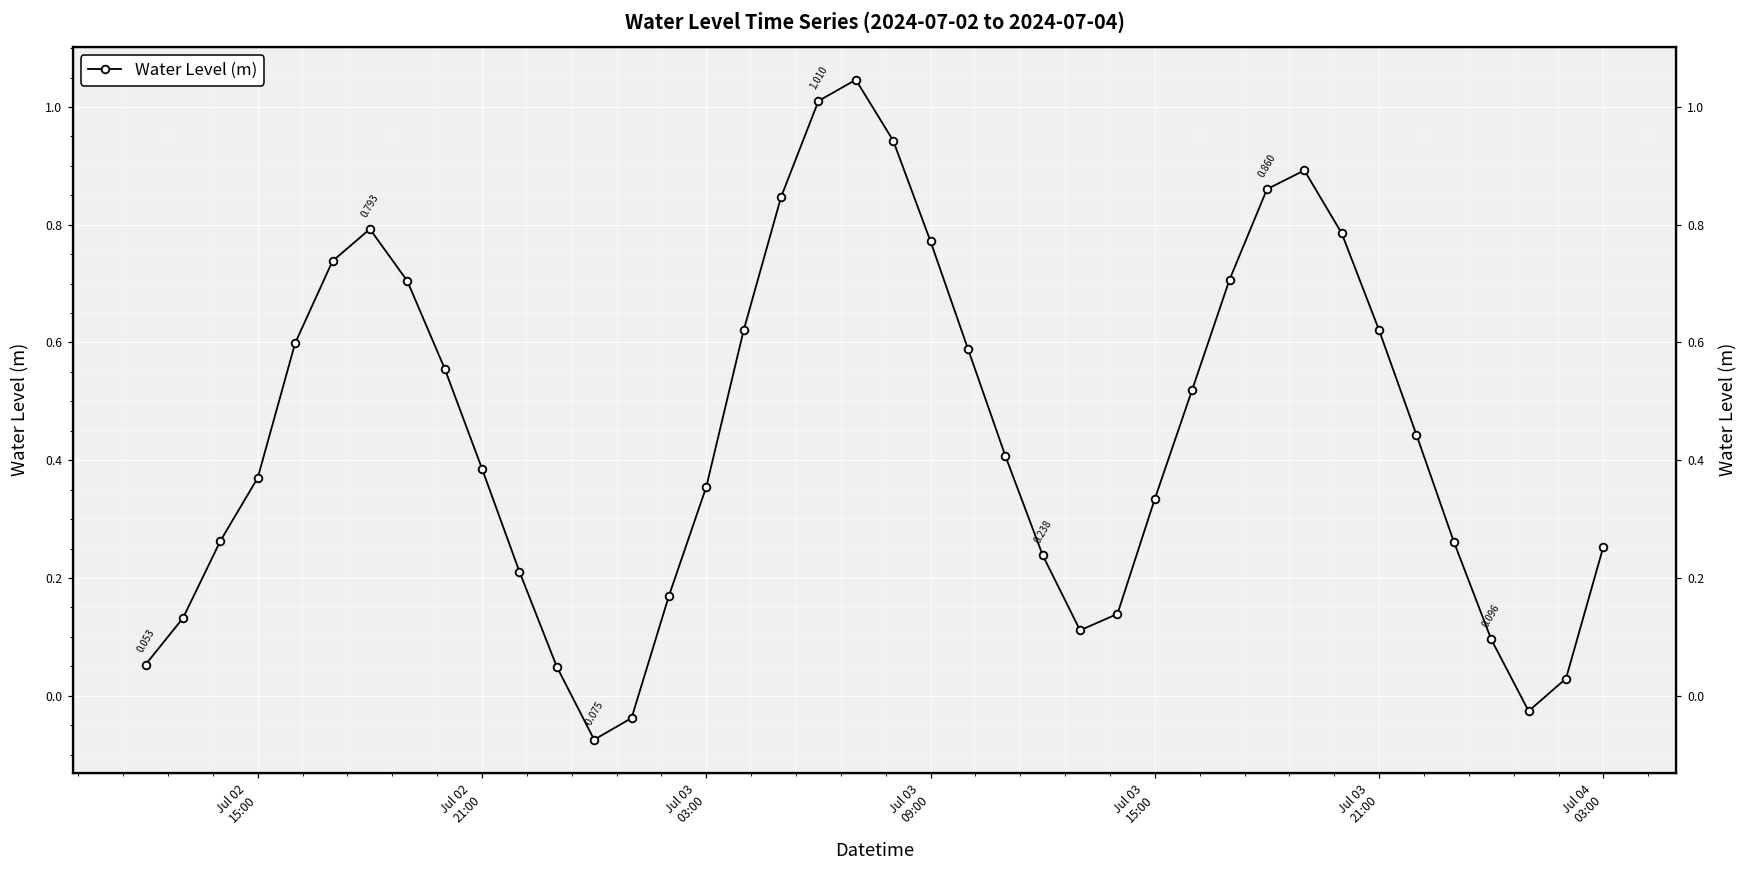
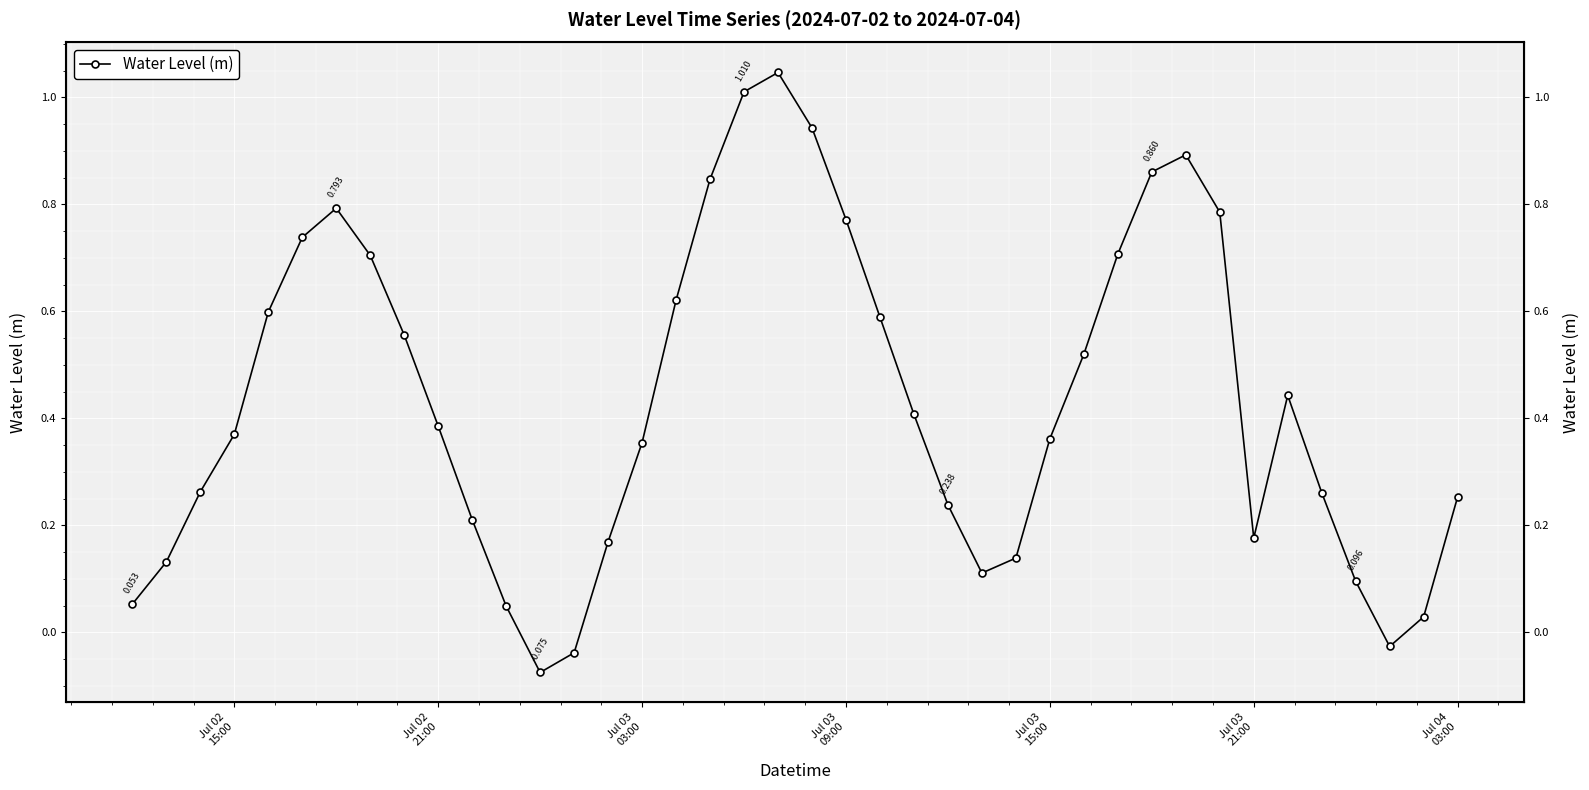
Jul 03 15:00: 0.33 -> 0.36
Jul 03 21:00: 0.62 -> 0.18
